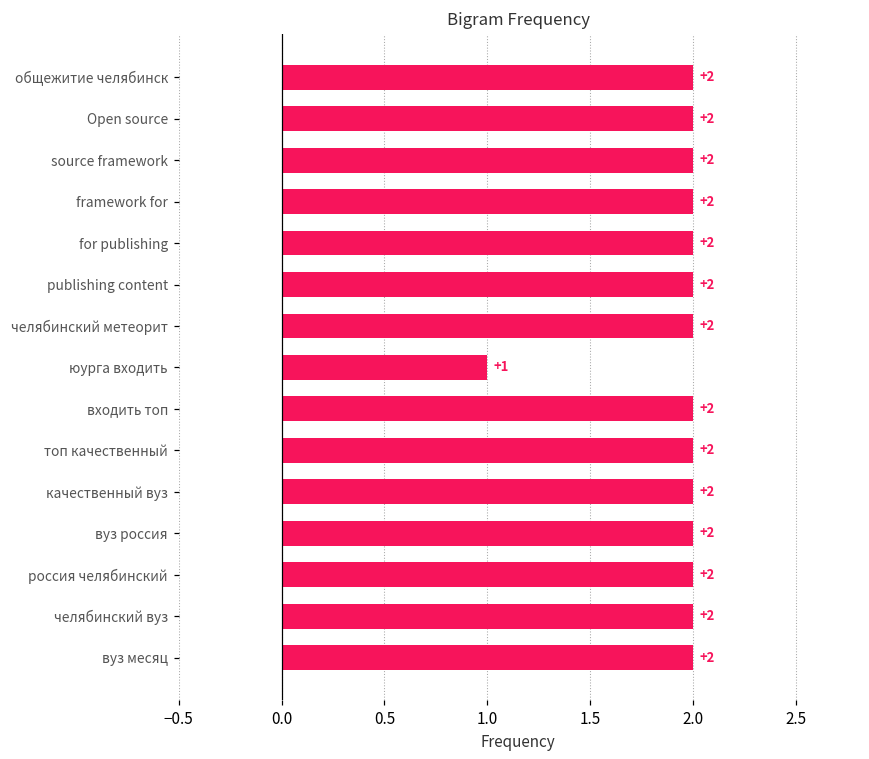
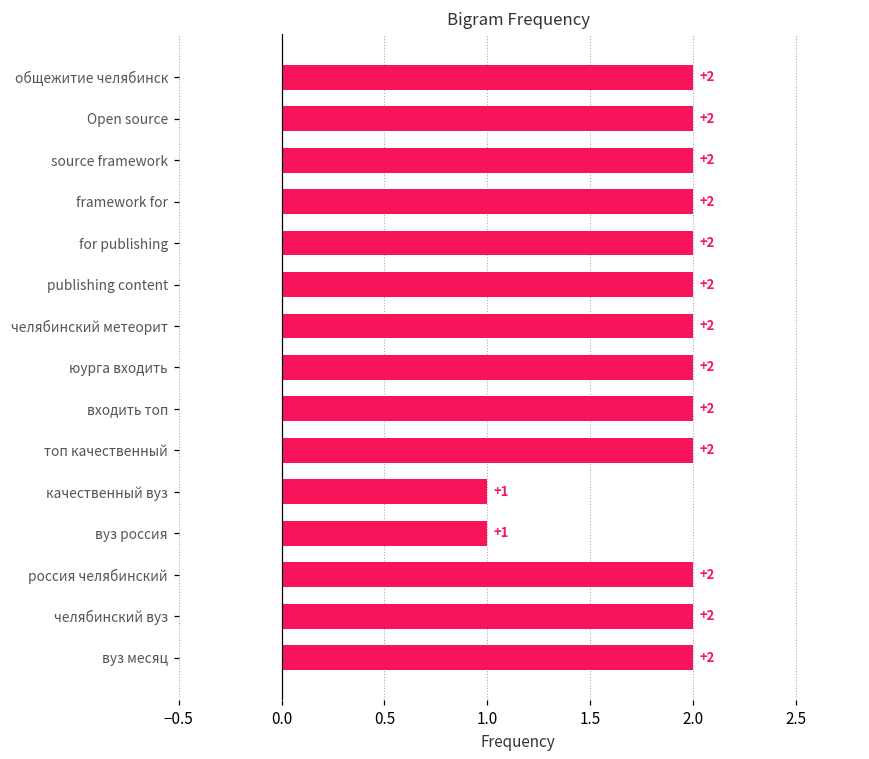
юурга входить: +1 -> +2
качественный вуз: +2 -> +1
вуз россия: +2 -> +1
